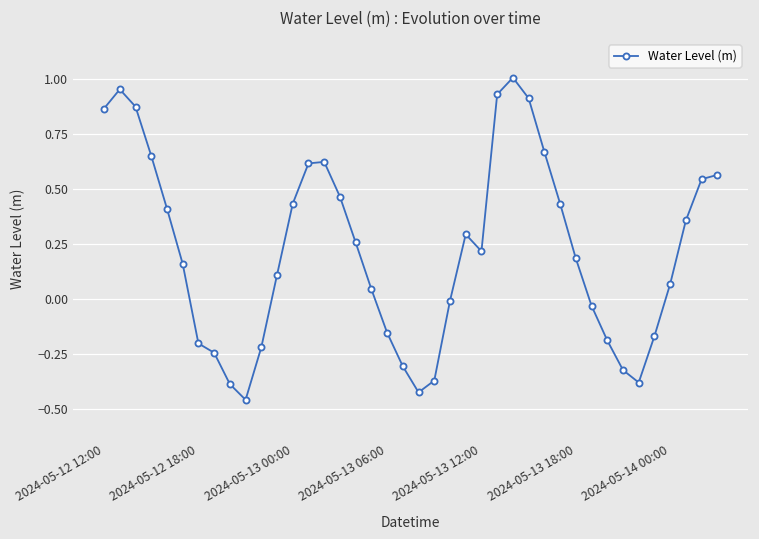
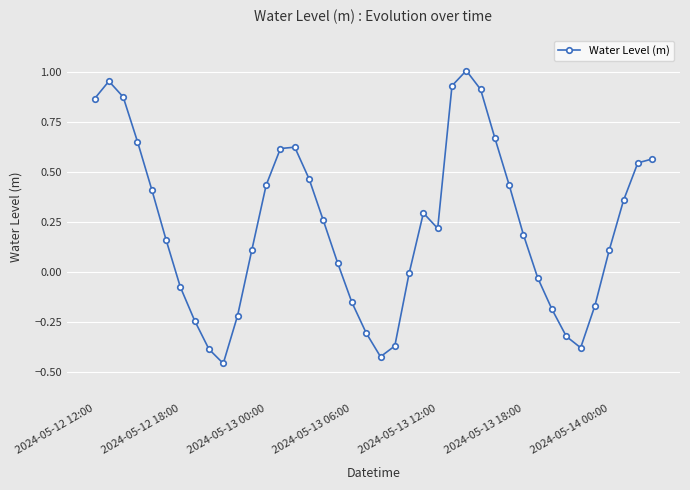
2024-05-12 18:00: -0.20 -> -0.08
2024-05-14 00:00: 0.07 -> 0.11
